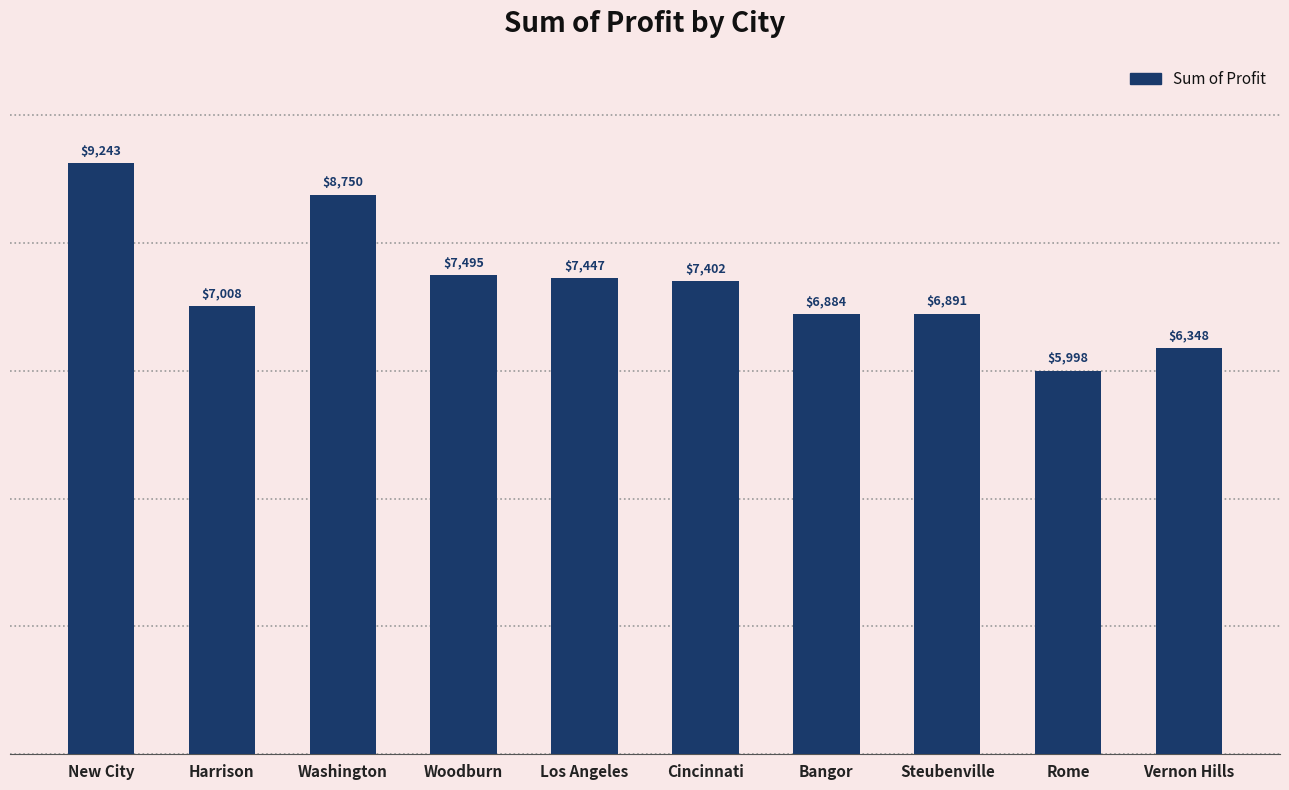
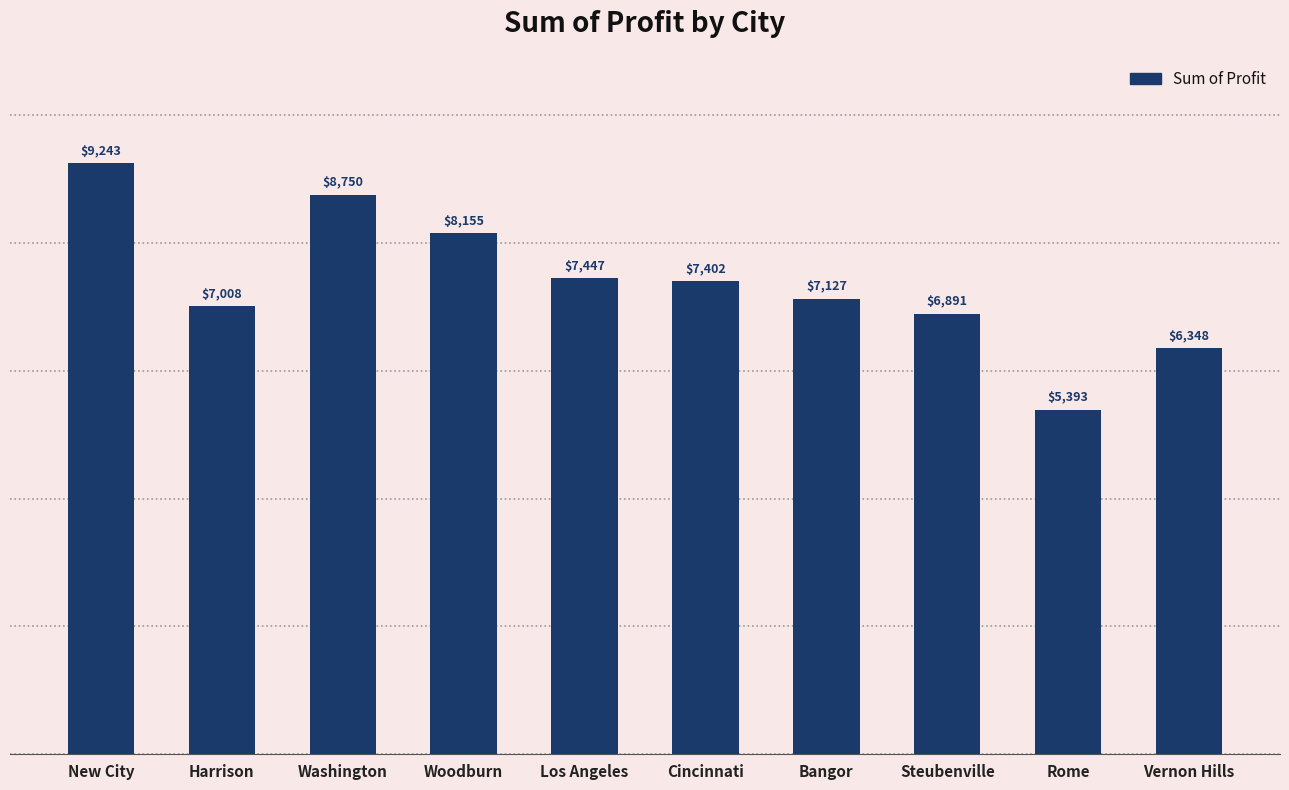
Woodburn: $7,495 -> $8,155
Bangor: $6,884 -> $7,127
Rome: $5,998 -> $5,393
